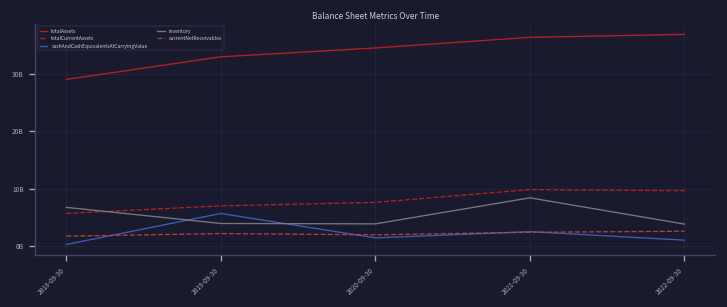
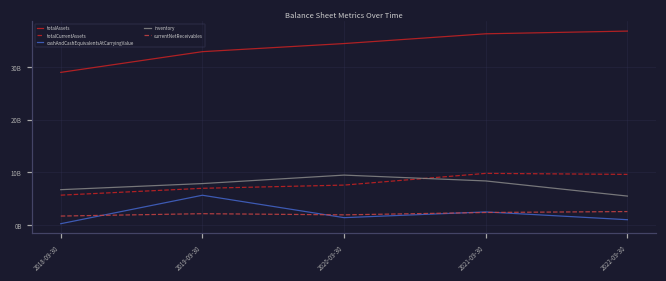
inventory, 2019-09-30: 4000000000 -> 8000000000
inventory, 2020-09-30: 4000000000 -> 9000000000
inventory, 2022-09-30: 4000000000 -> 6000000000
